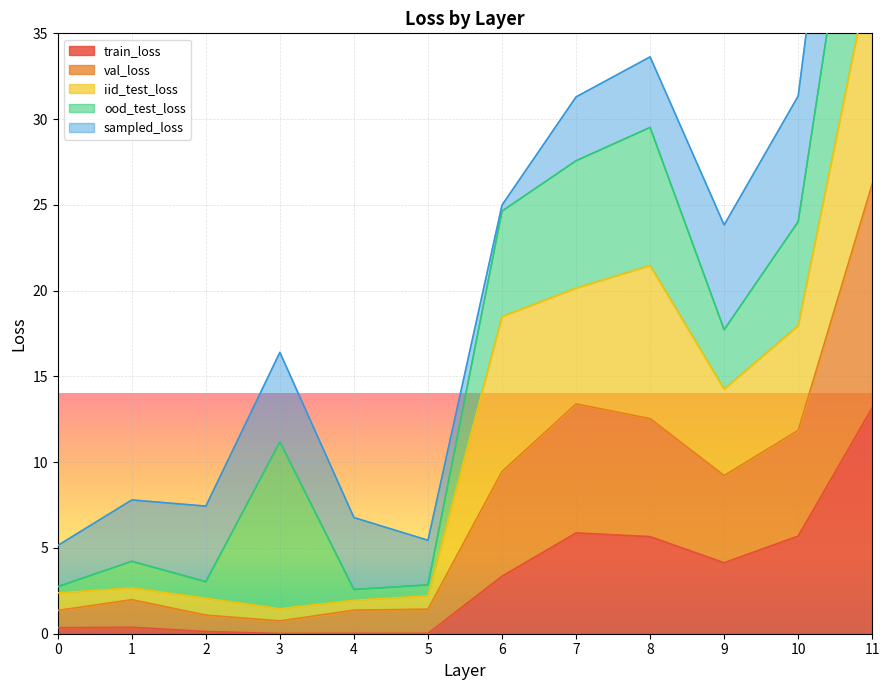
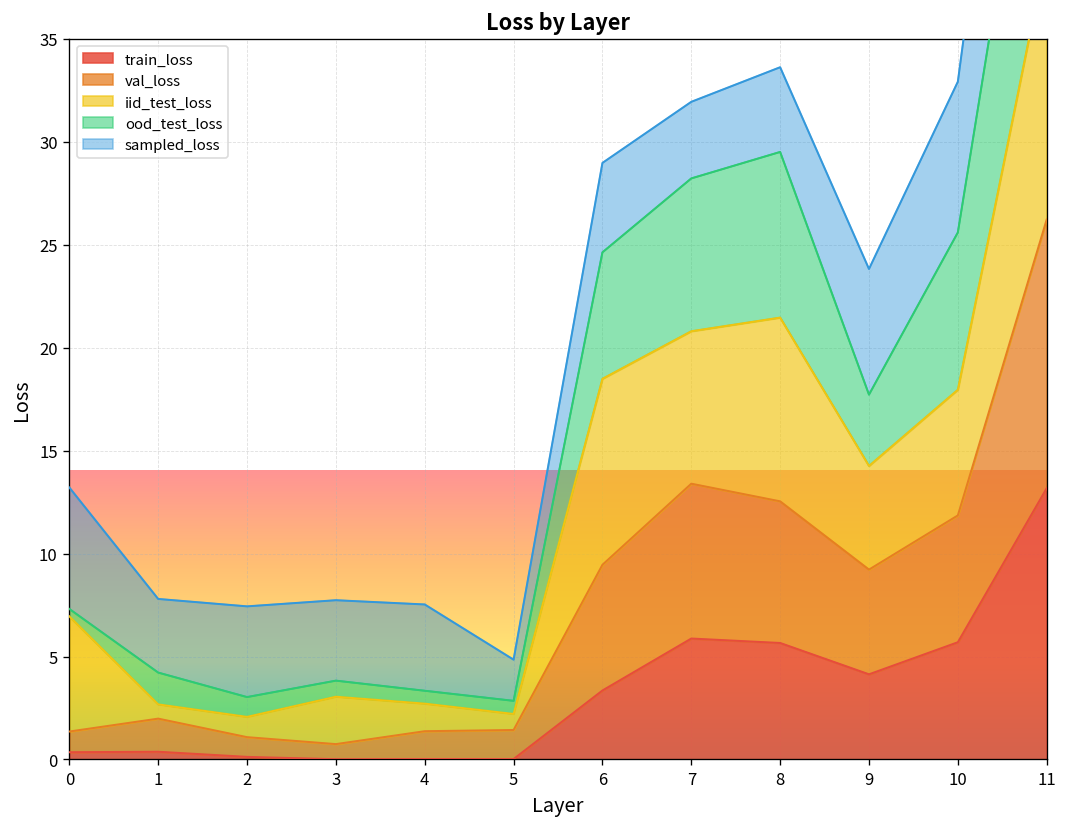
iid_test_loss, 0: 1.0 -> 5.6
sampled_loss, 0: 2.4 -> 5.9
iid_test_loss, 3: 0.7 -> 2.3
ood_test_loss, 3: 9.7 -> 0.8
sampled_loss, 3: 5.2 -> 3.9
iid_test_loss, 4: 0.6 -> 1.3
sampled_loss, 5: 2.6 -> 2.0
sampled_loss, 6: 0.4 -> 4.3
iid_test_loss, 7: 6.8 -> 7.4
ood_test_loss, 10: 6.1 -> 7.6
